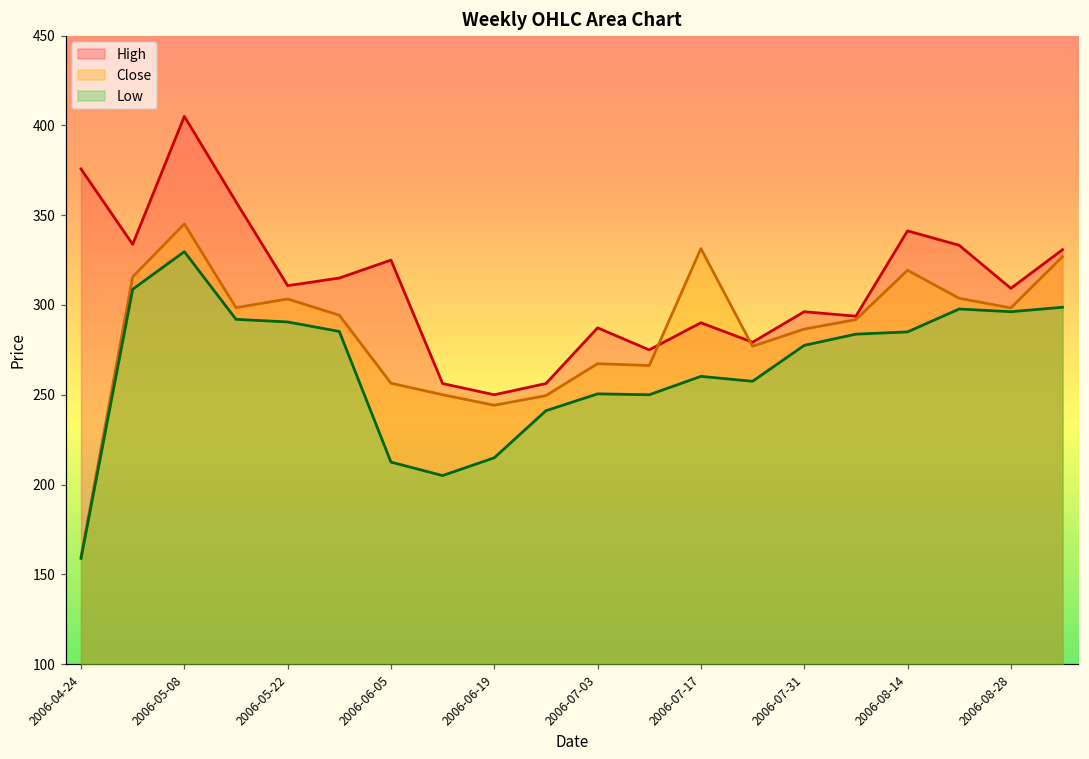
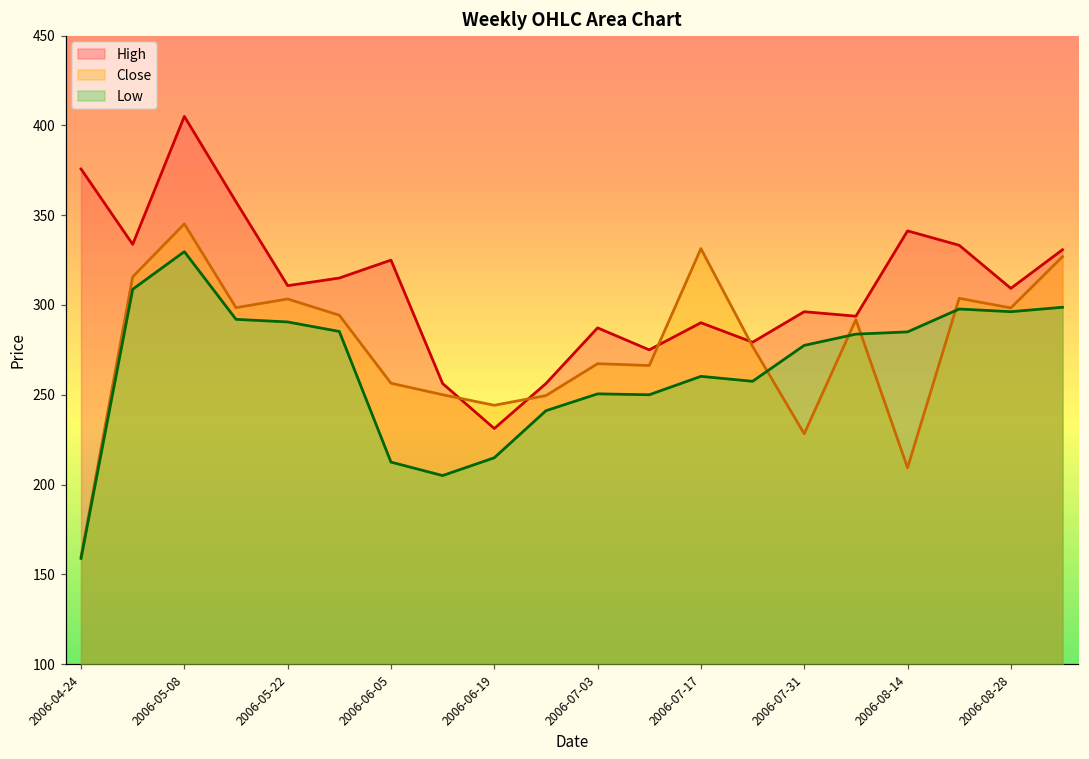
High, 2006-06-19: 250 -> 231
Close, 2006-07-31: 287 -> 228
Close, 2006-08-14: 319 -> 209
